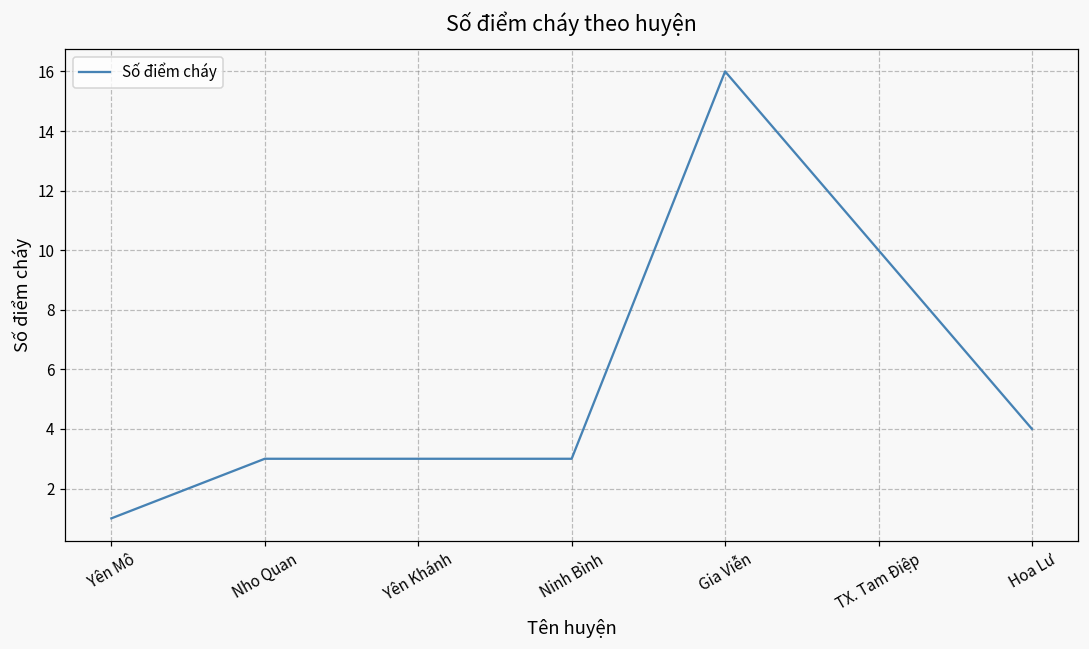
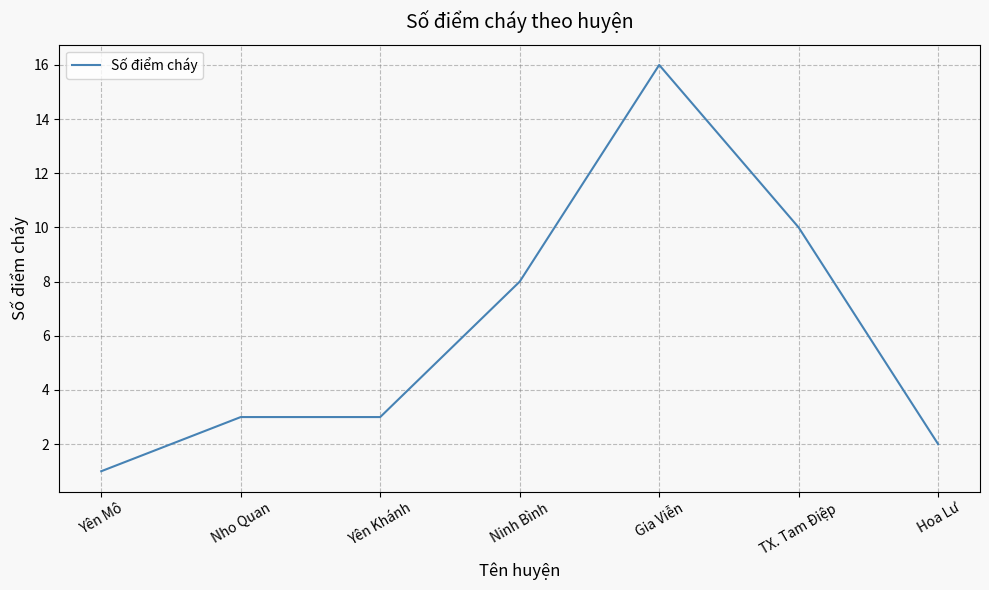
Ninh Bình: 3 -> 8
Hoa Lư: 4 -> 2
